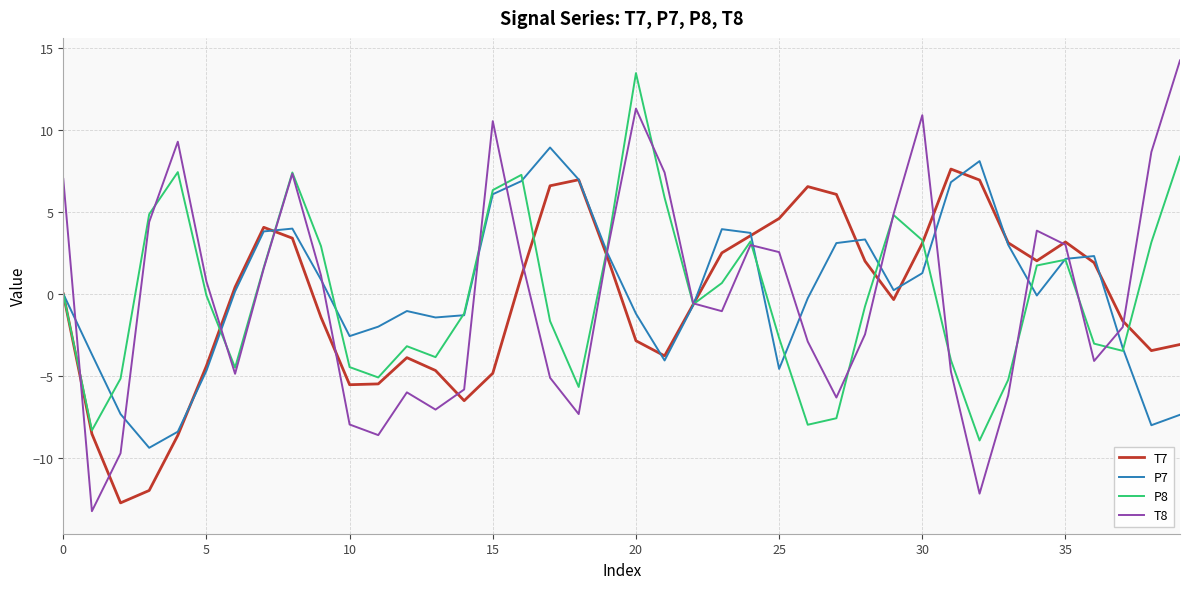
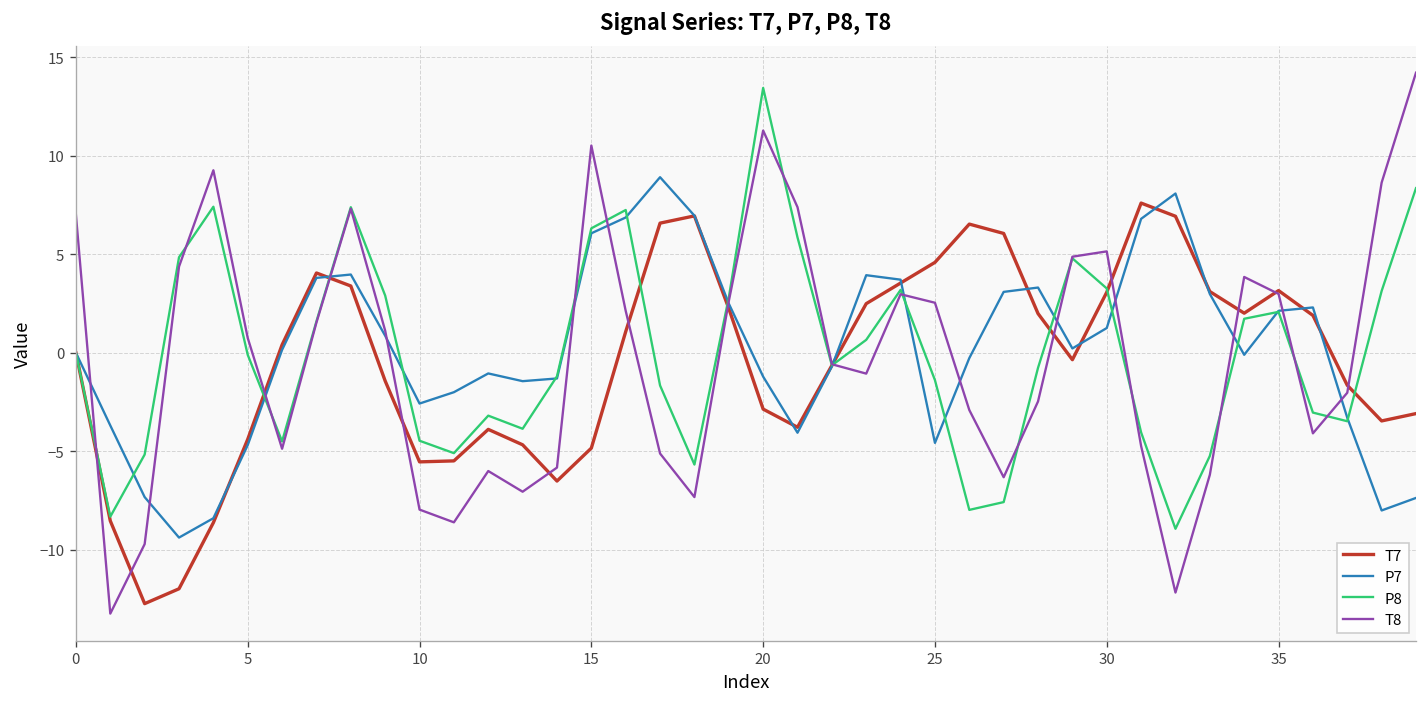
P8, 25: -2.7 -> -1.4
T8, 30: 10.9 -> 5.1
